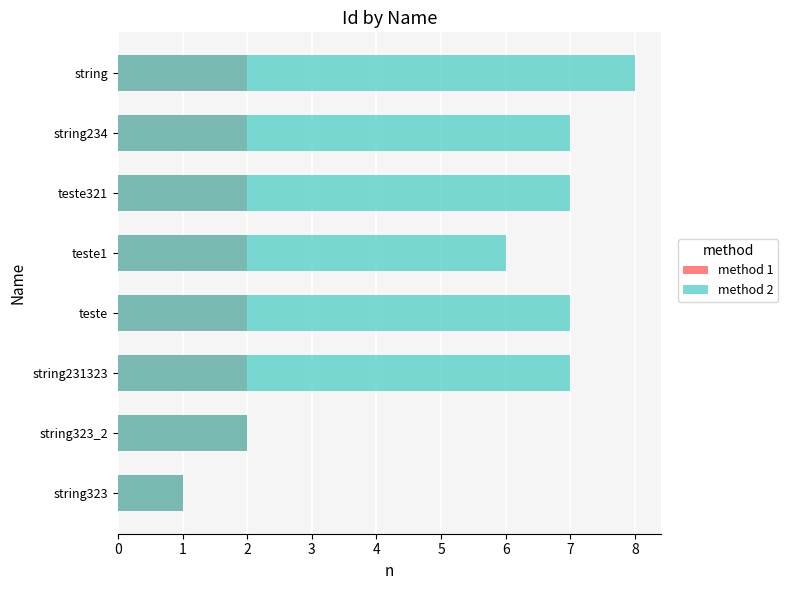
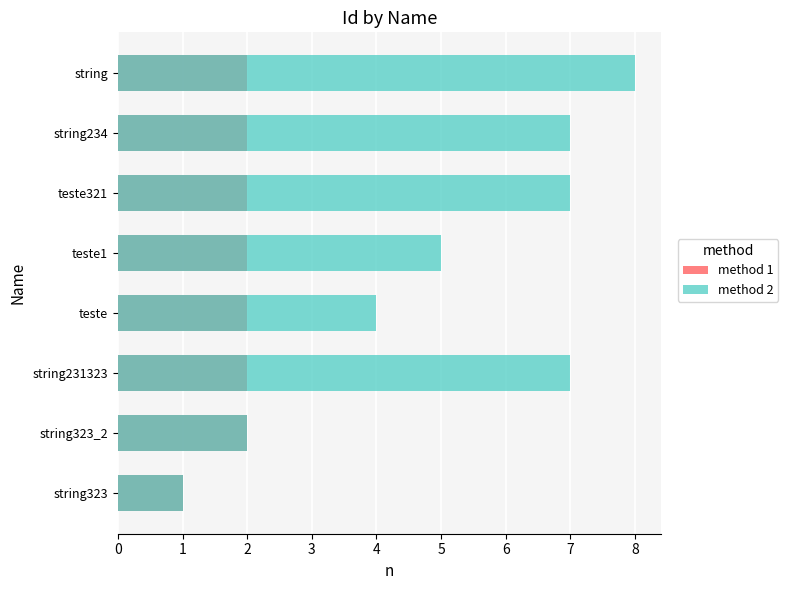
method 2, teste1: 6 -> 5
method 2, teste: 7 -> 4
